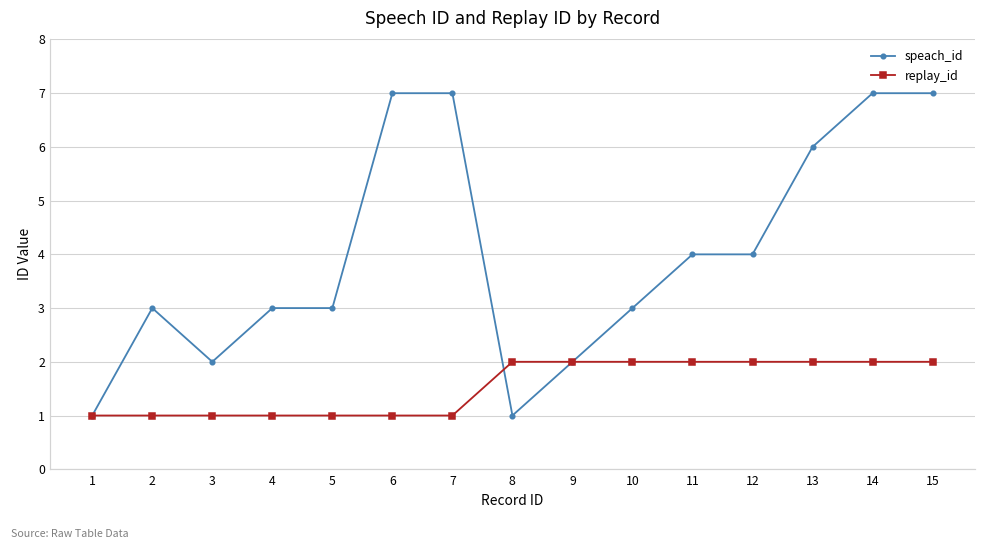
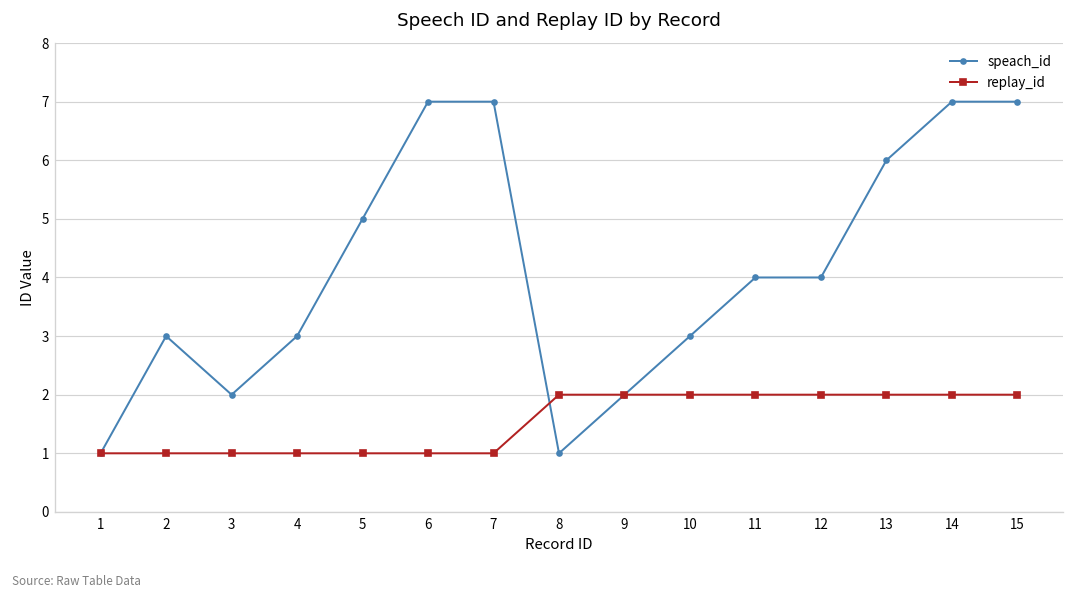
speach_id, 5: 3 -> 5
